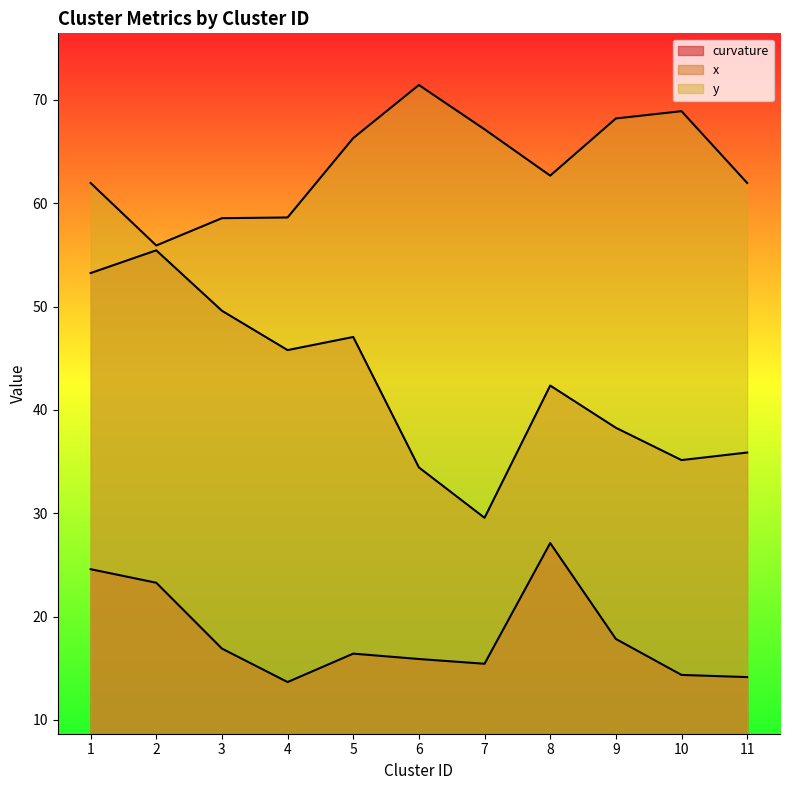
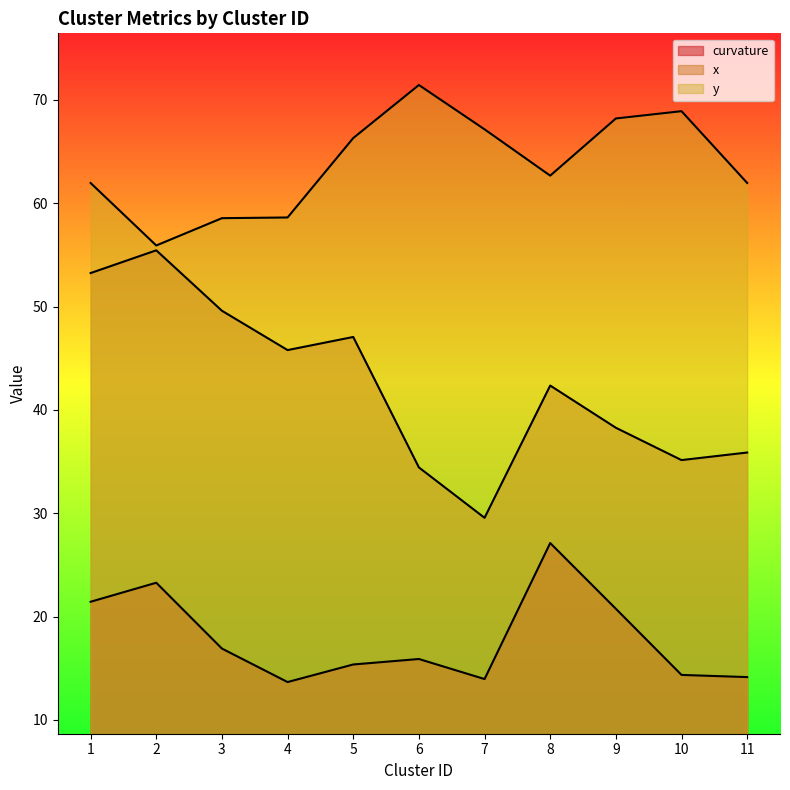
curvature, 1: 24.6 -> 21.4
curvature, 5: 16.4 -> 15.4
curvature, 7: 15.4 -> 14.0
curvature, 9: 17.8 -> 20.8
